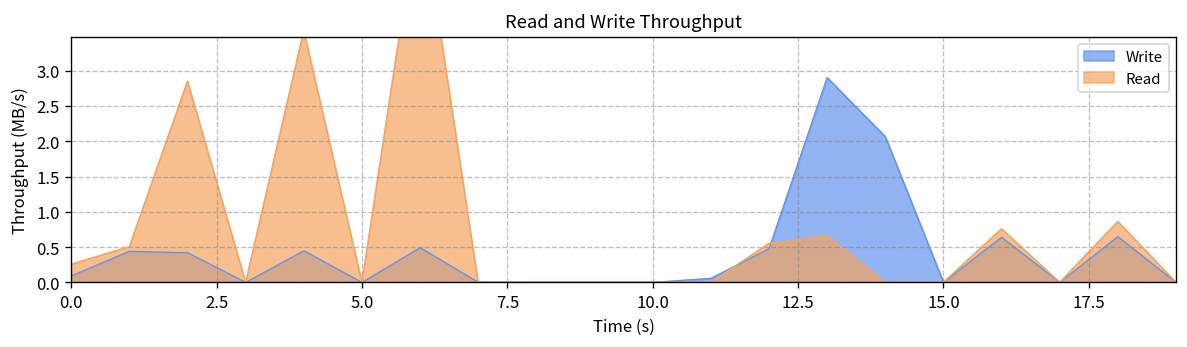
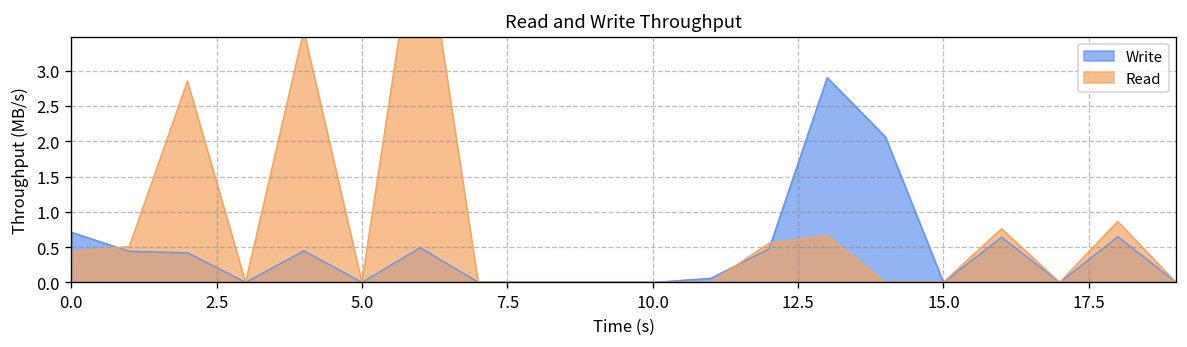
Write, 0.0: 0.1 -> 0.7
Read, 0.0: 0.3 -> 0.4
